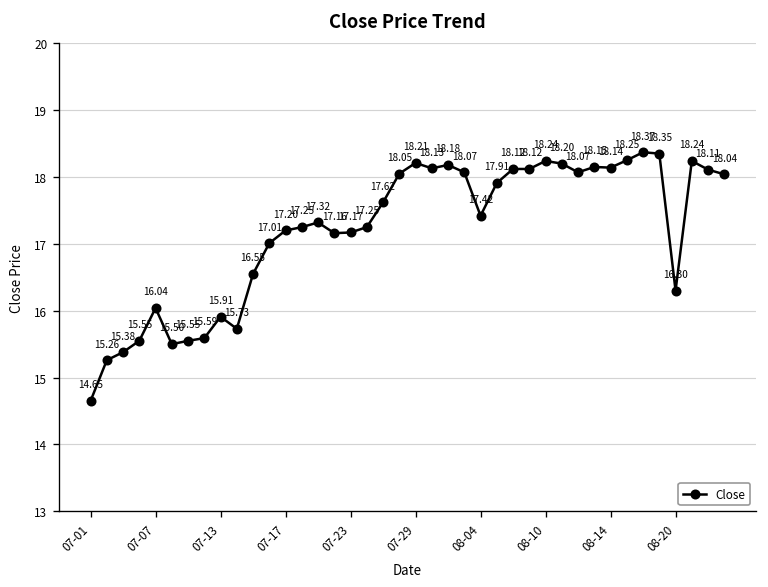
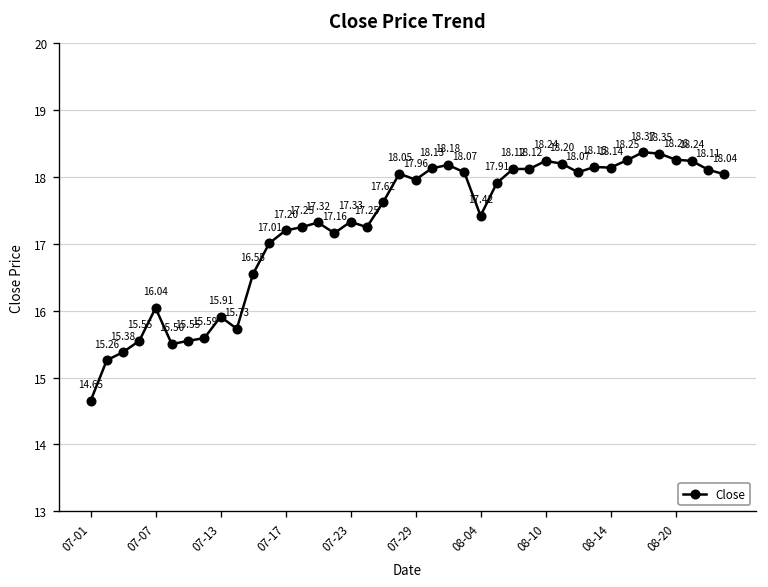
07-23: 17.17 -> 17.33
07-29: 18.21 -> 17.96
08-20: 16.30 -> 18.26
